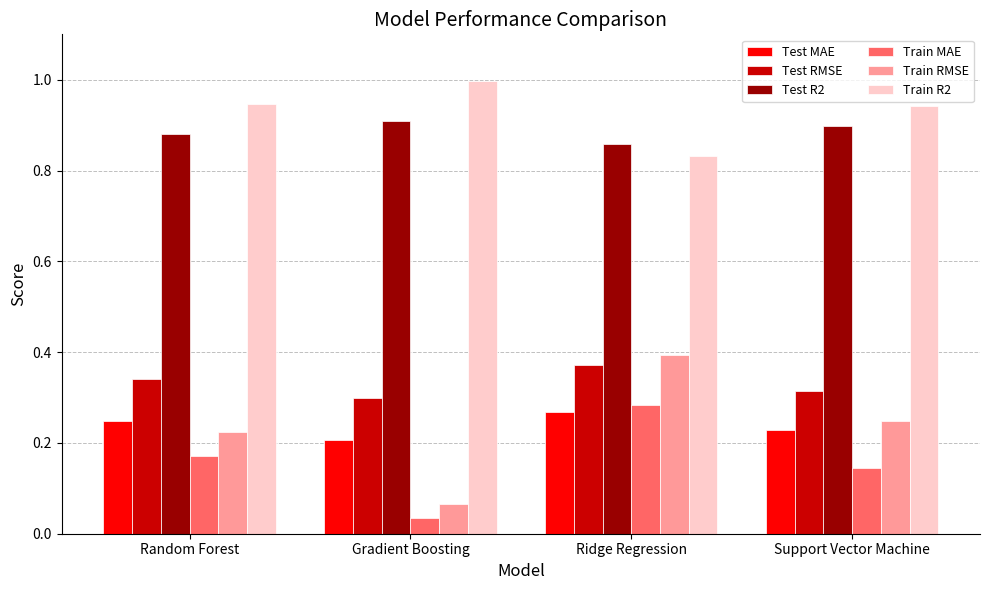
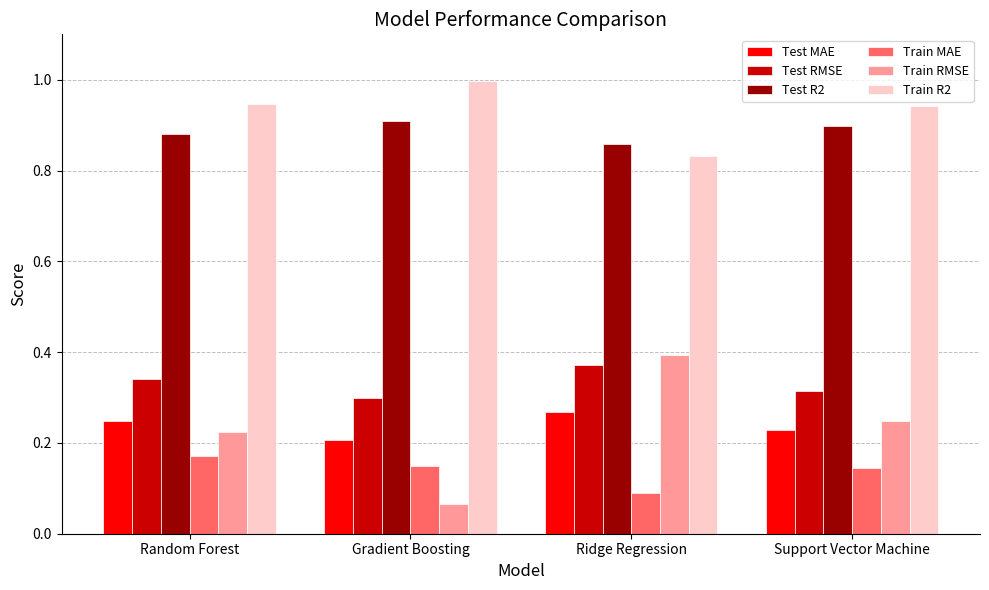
Train MAE, Gradient Boosting: 0.03 -> 0.15
Train MAE, Ridge Regression: 0.28 -> 0.09
